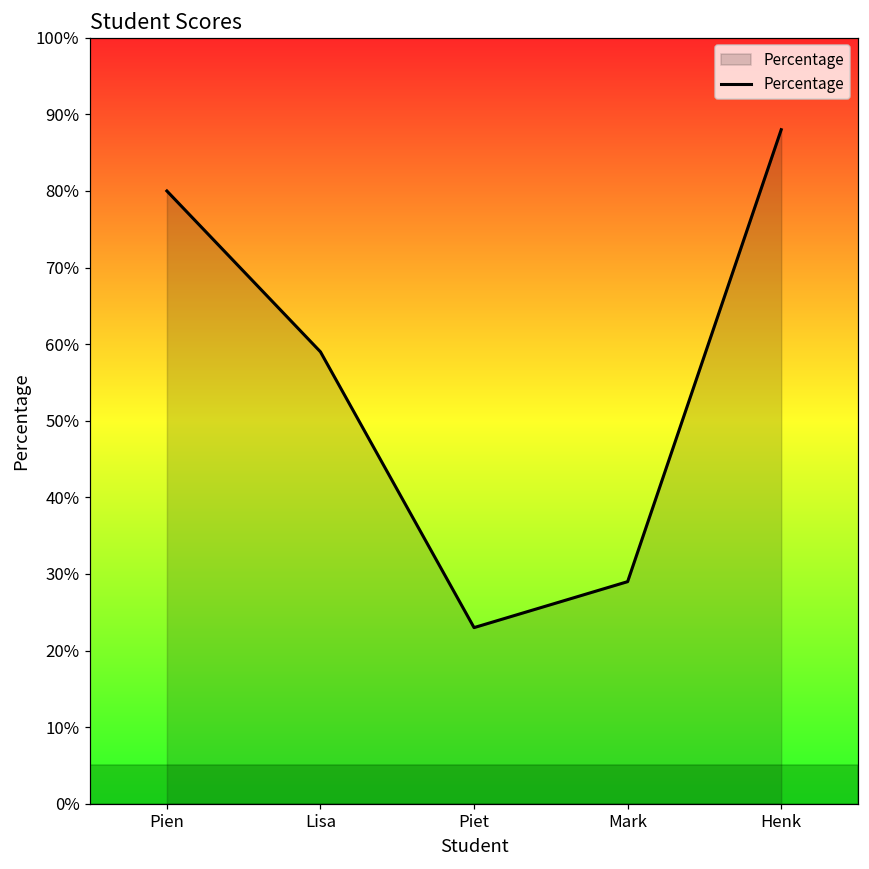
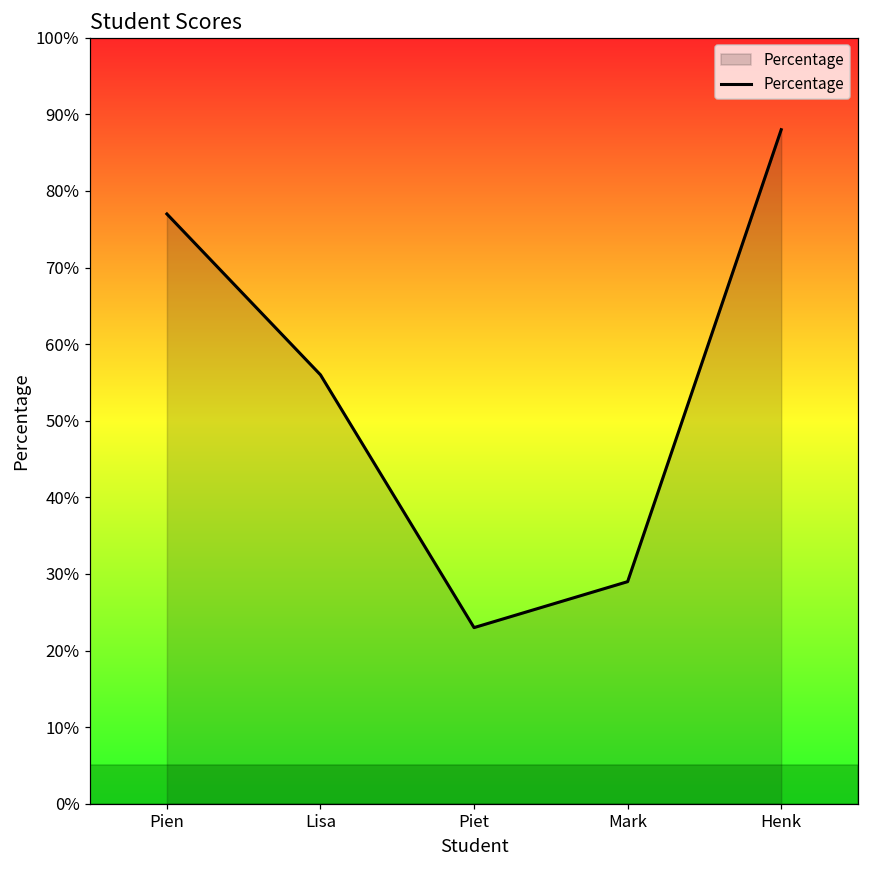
Pien: 80% -> 77%
Lisa: 59% -> 56%
